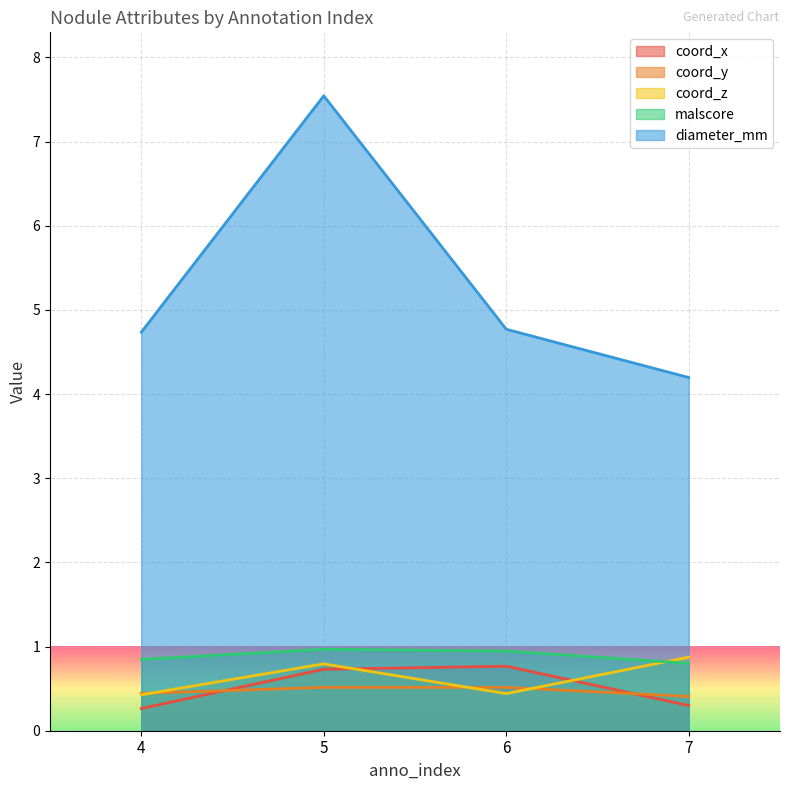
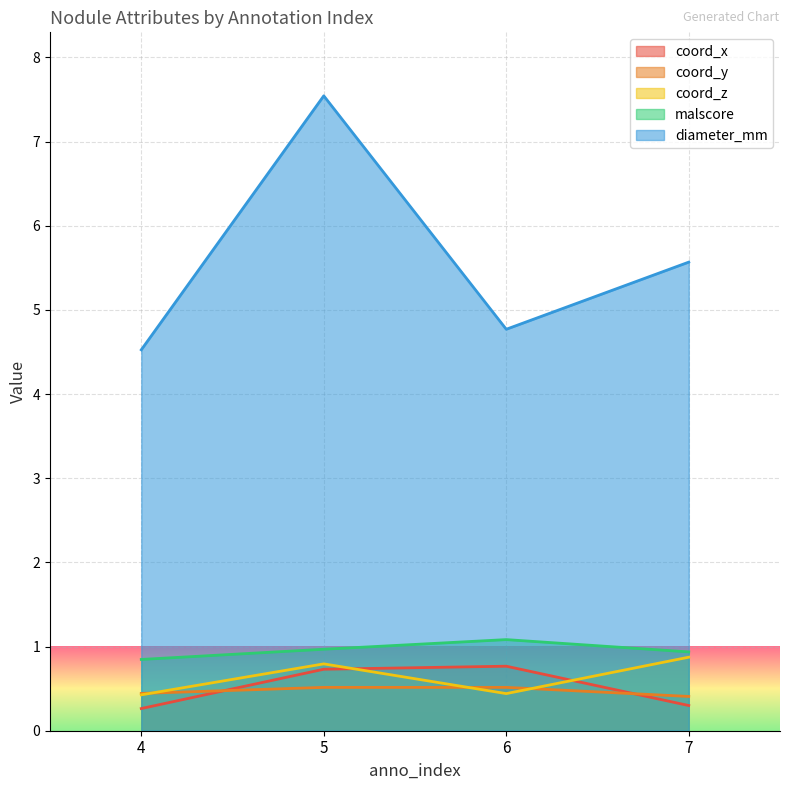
diameter_mm, 4: 4.7 -> 4.5
malscore, 6: 0.9 -> 1.1
malscore, 7: 0.8 -> 0.9
diameter_mm, 7: 4.2 -> 5.6
